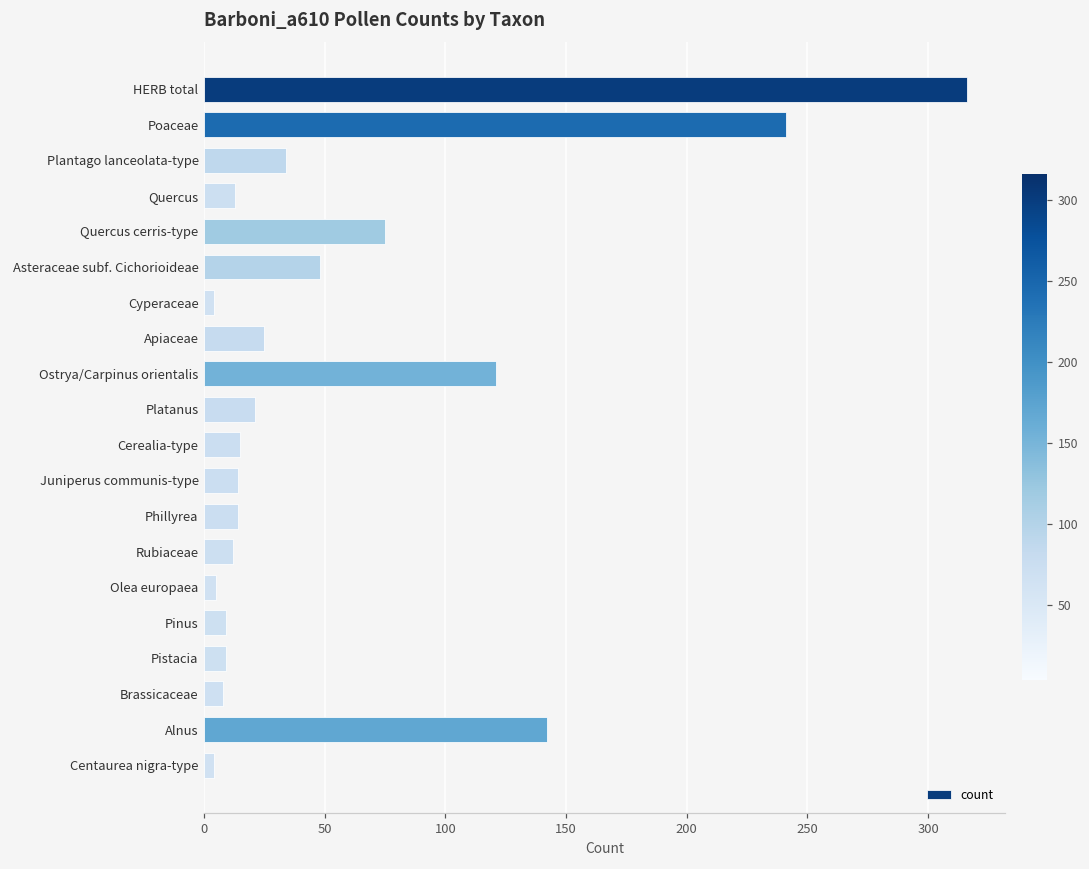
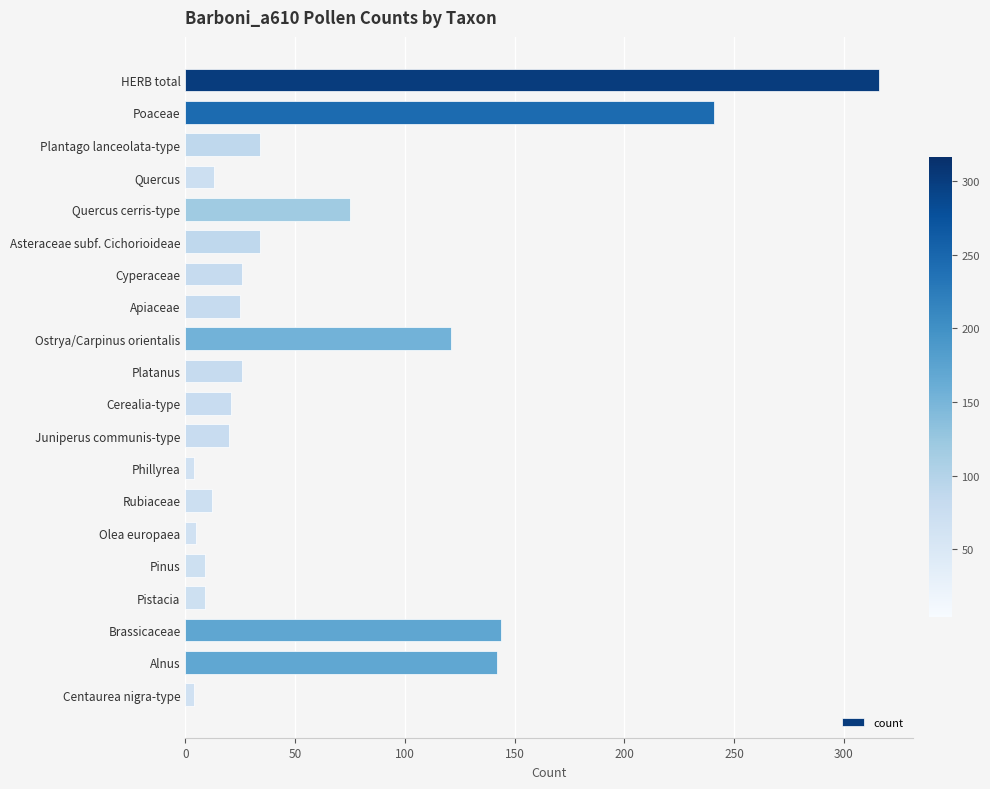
Asteraceae subf. Cichorioideae: 48 -> 34
Cyperaceae: 4 -> 26
Platanus: 21 -> 26
Cerealia-type: 15 -> 21
Juniperus communis-type: 14 -> 20
Phillyrea: 14 -> 4
Brassicaceae: 8 -> 144
